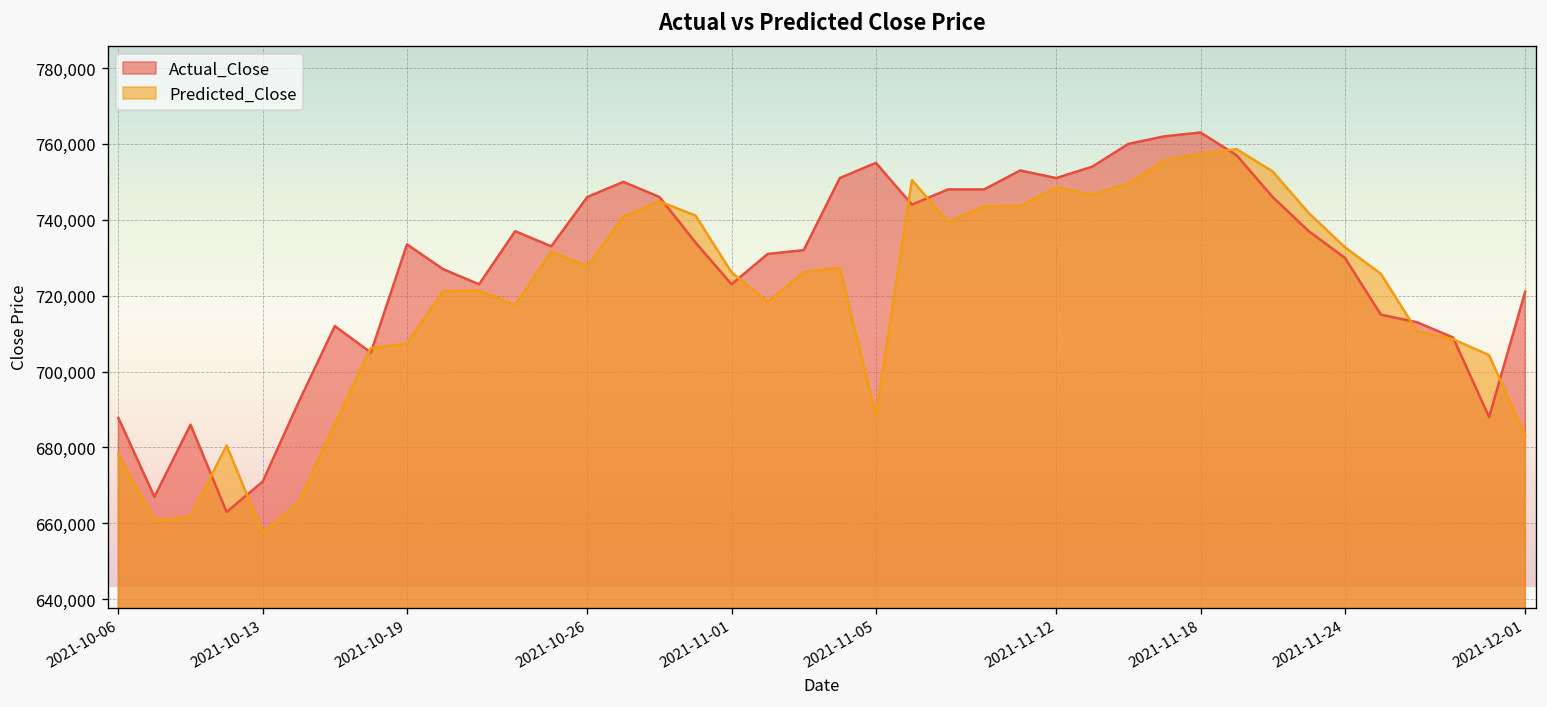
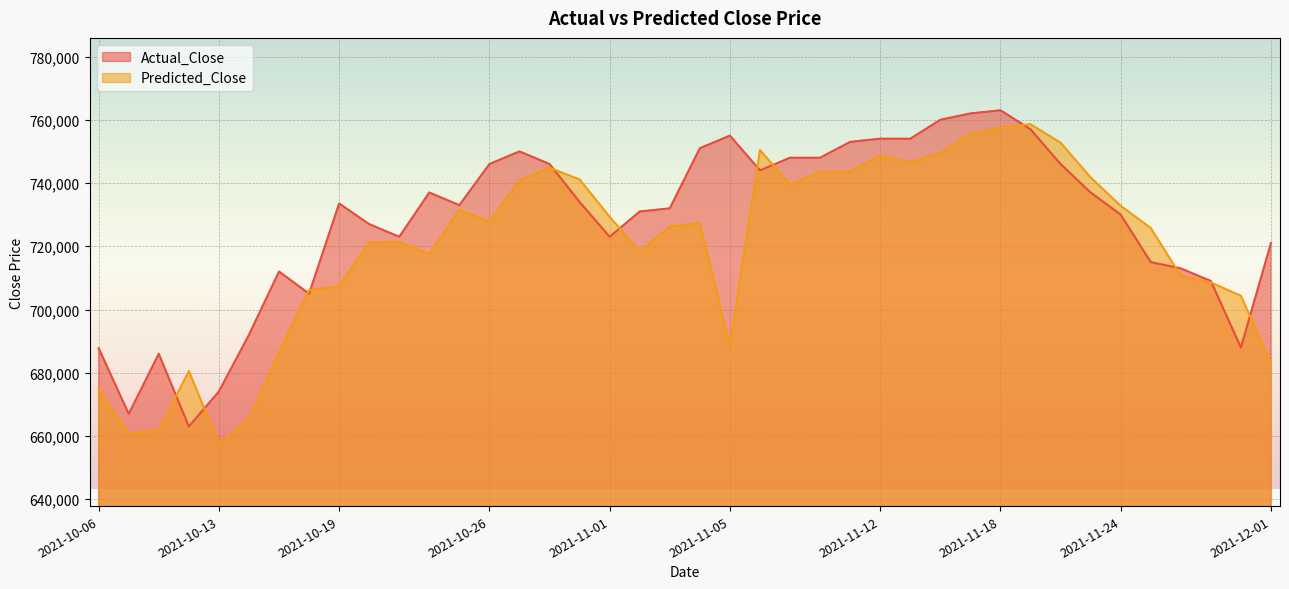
Predicted_Close, 2021-10-06: 678,000 -> 675,000
Actual_Close, 2021-10-13: 671,000 -> 674,000
Predicted_Close, 2021-11-01: 726,000 -> 729,000
Actual_Close, 2021-11-12: 751,000 -> 754,000
